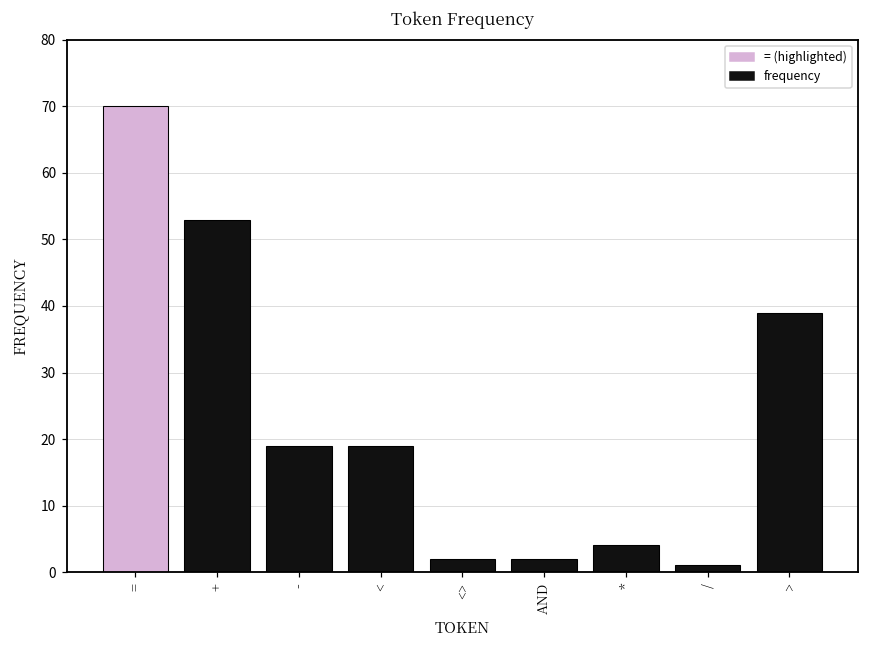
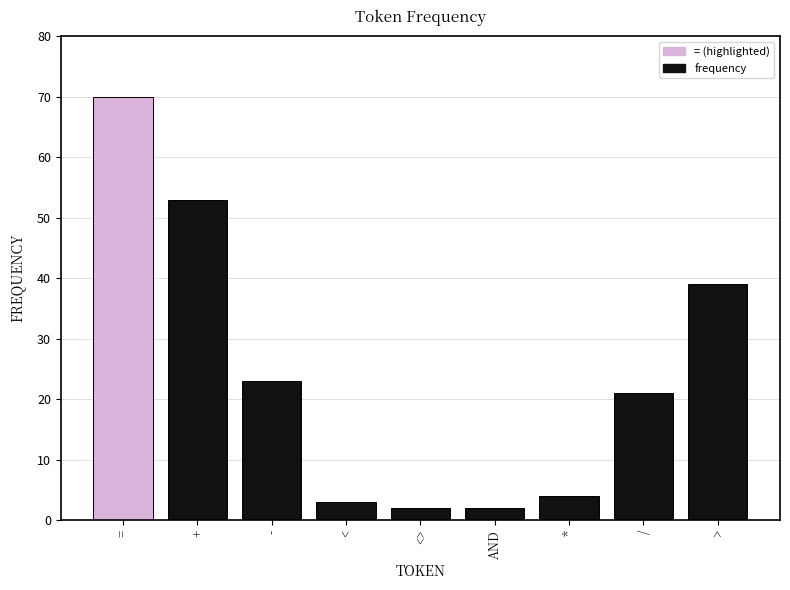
-: 19 -> 23
<: 19 -> 3
/: 1 -> 21
